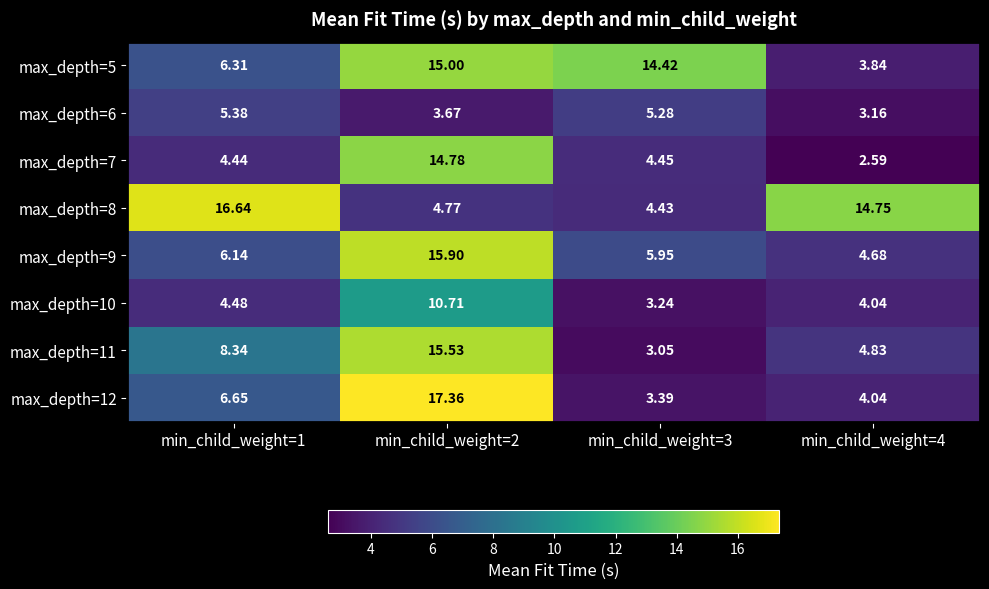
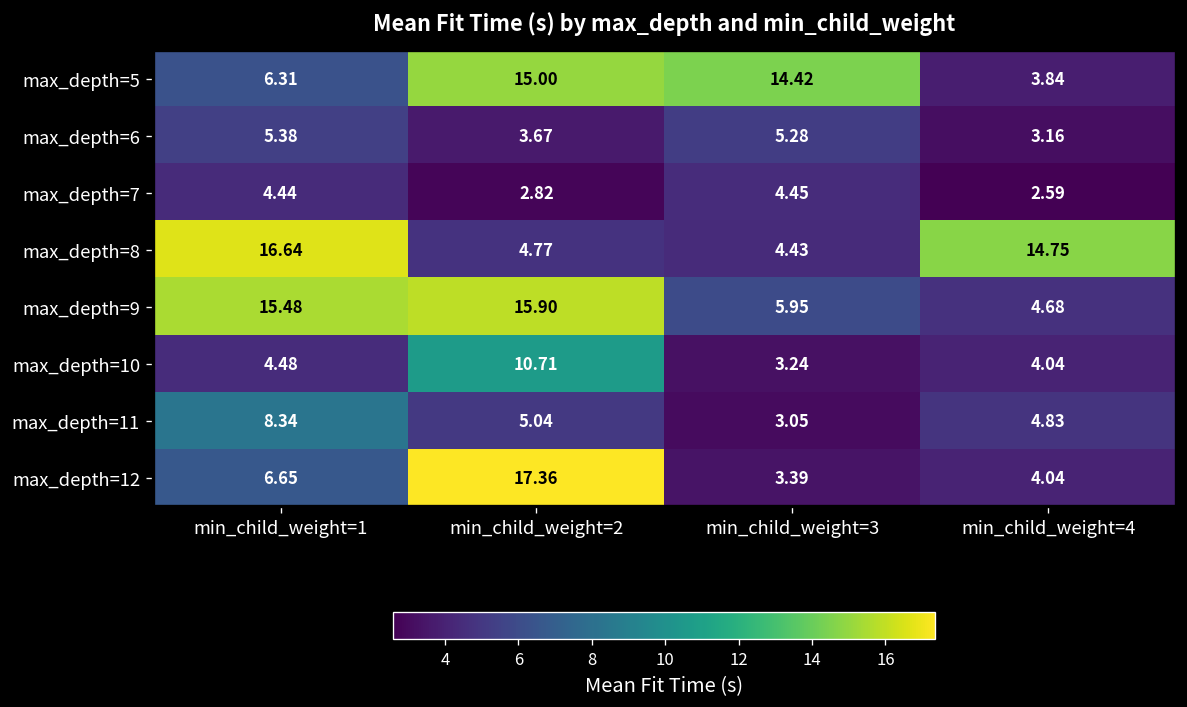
max_depth=7, min_child_weight=2: 14.78 -> 2.82
max_depth=9, min_child_weight=1: 6.14 -> 15.48
max_depth=11, min_child_weight=2: 15.53 -> 5.04
